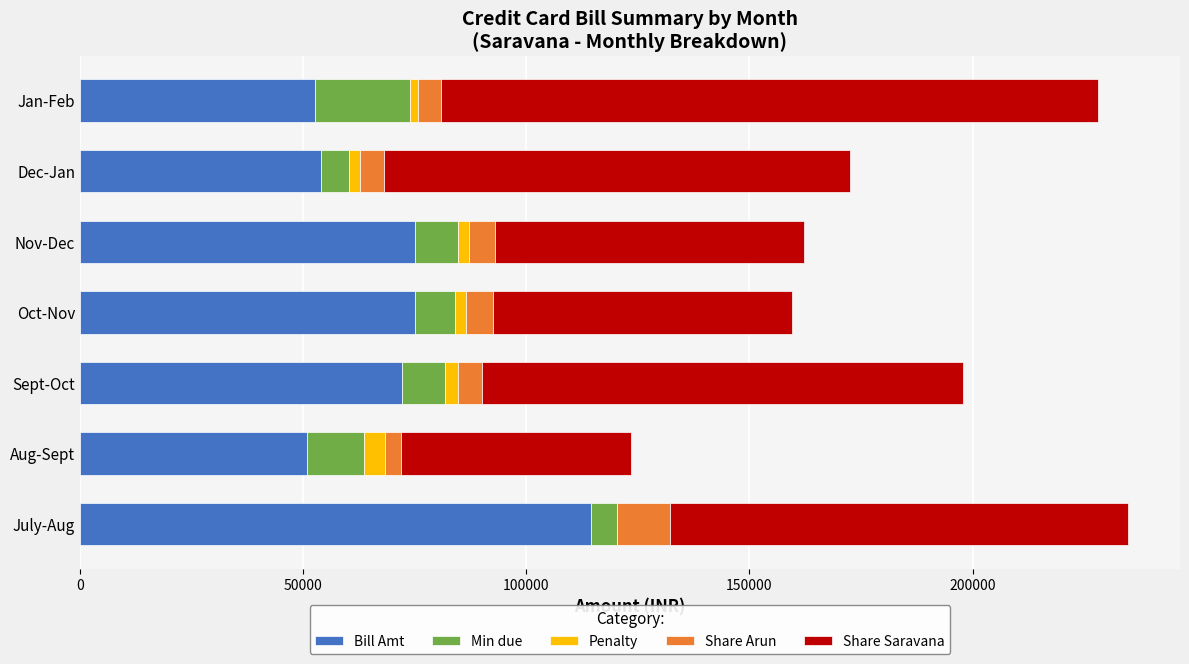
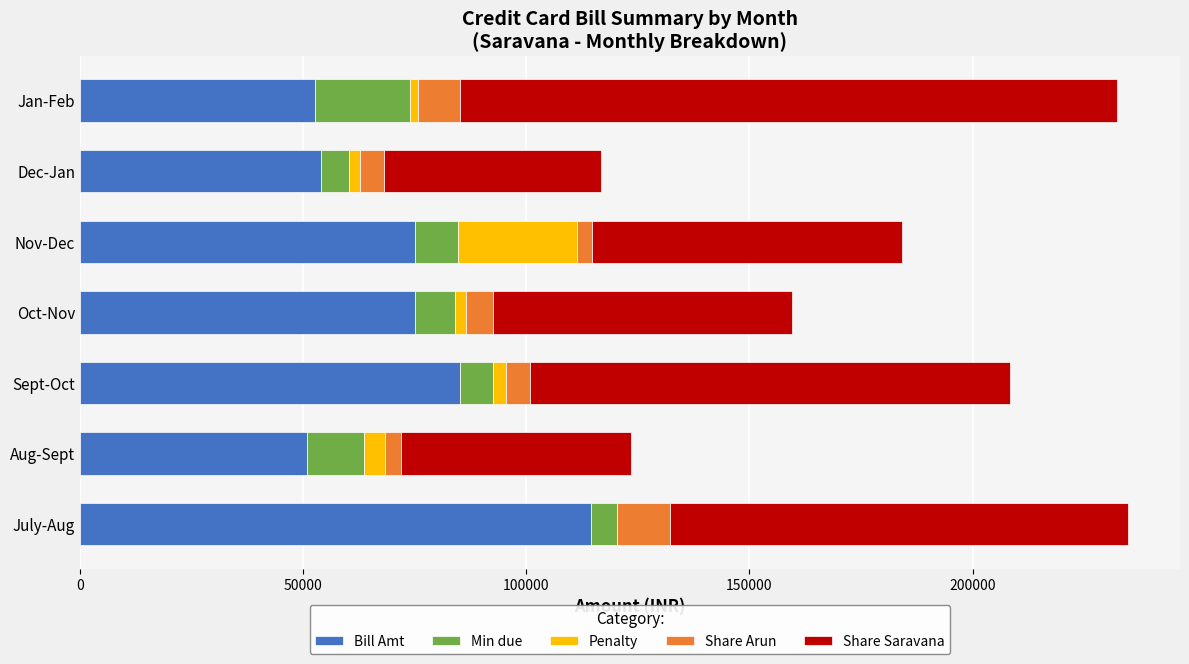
Share Arun, Jan-Feb: 5000 -> 9000
Share Saravana, Dec-Jan: 104000 -> 49000
Penalty, Nov-Dec: 2000 -> 27000
Share Arun, Nov-Dec: 6000 -> 3000
Bill Amt, Sept-Oct: 72000 -> 85000
Min due, Sept-Oct: 10000 -> 7000
